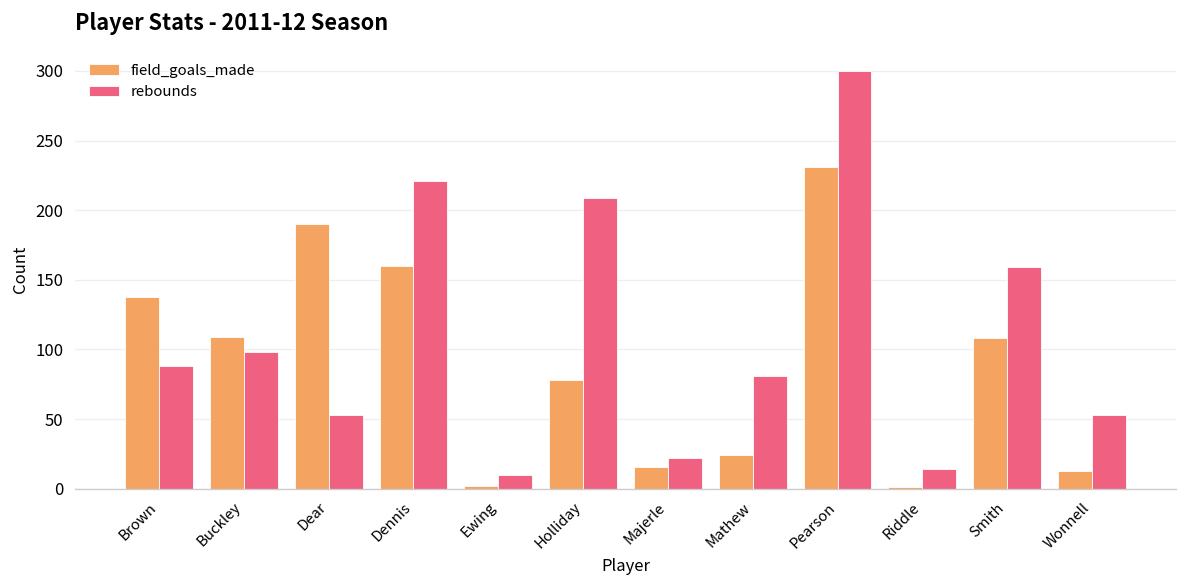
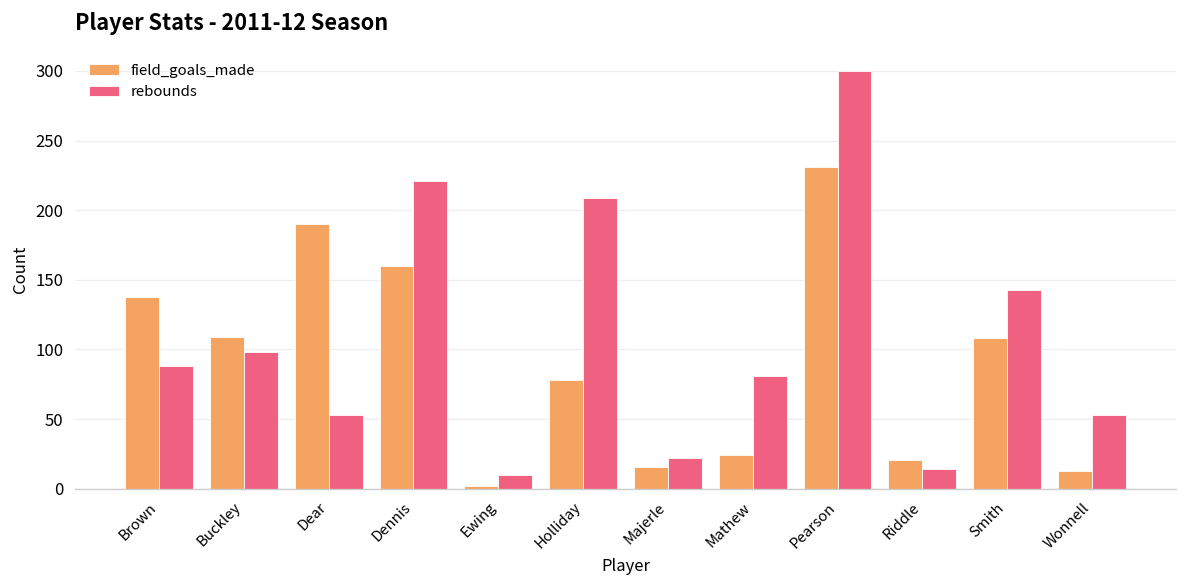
field_goals_made, Riddle: 1 -> 21
rebounds, Smith: 159 -> 143
